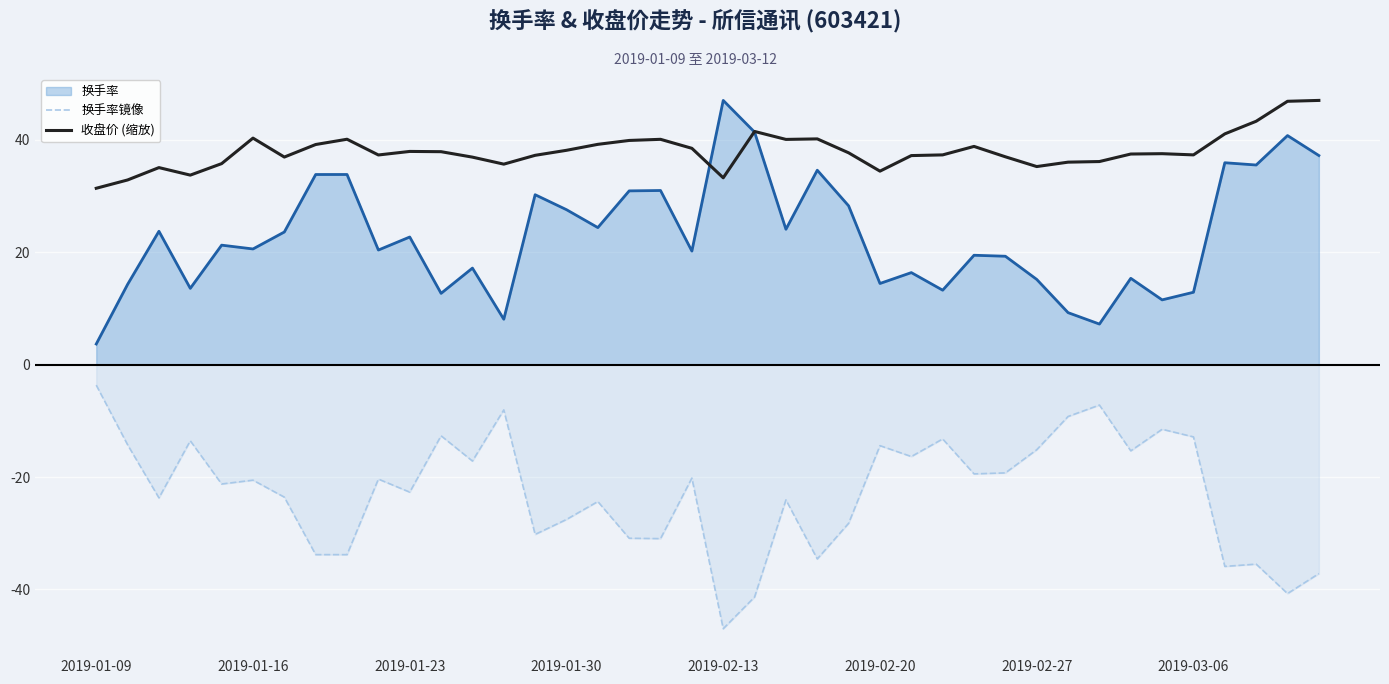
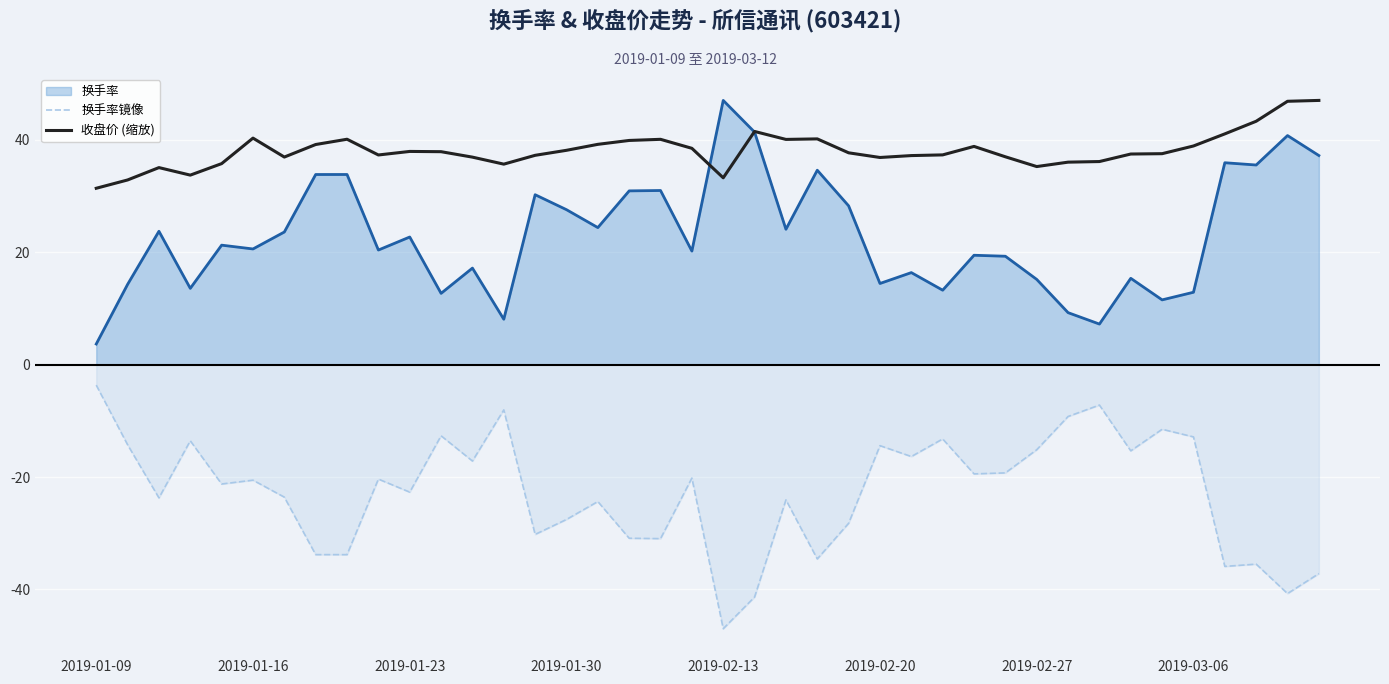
收盘价 (缩放), 2019-02-20: 34 -> 37
收盘价 (缩放), 2019-03-06: 37 -> 39
